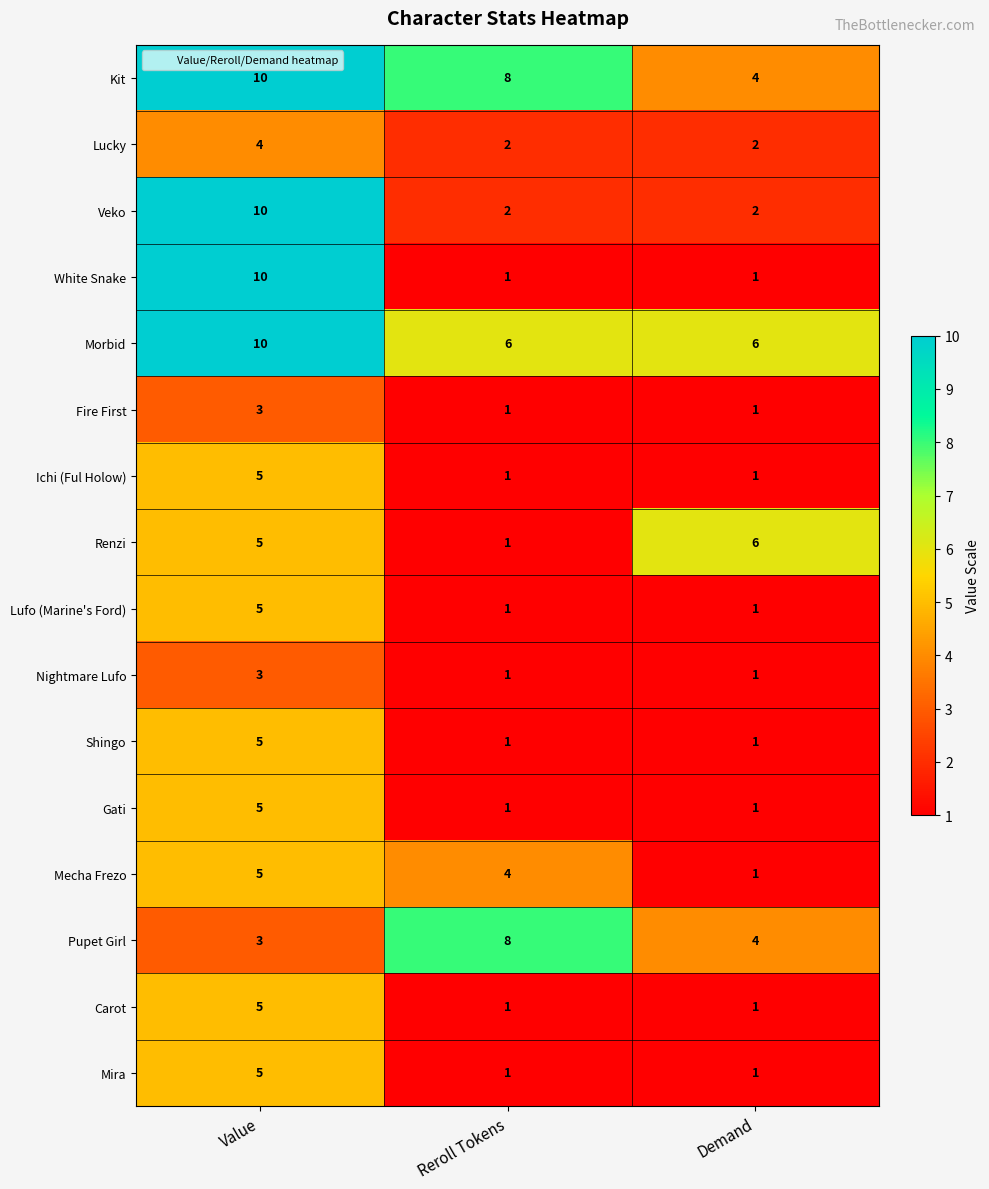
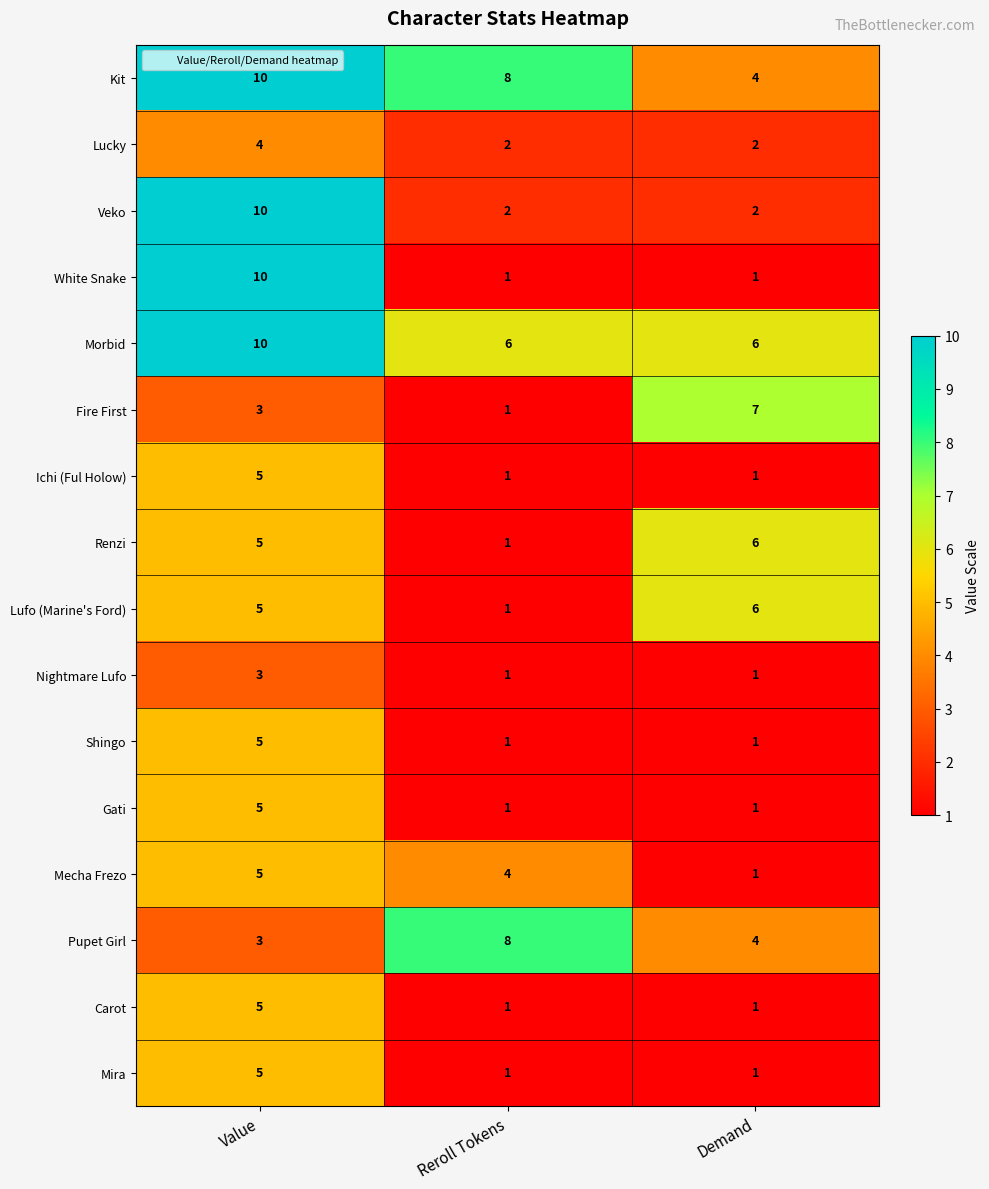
Fire First, Demand: 1 -> 7
Lufo (Marine's Ford), Demand: 1 -> 6
